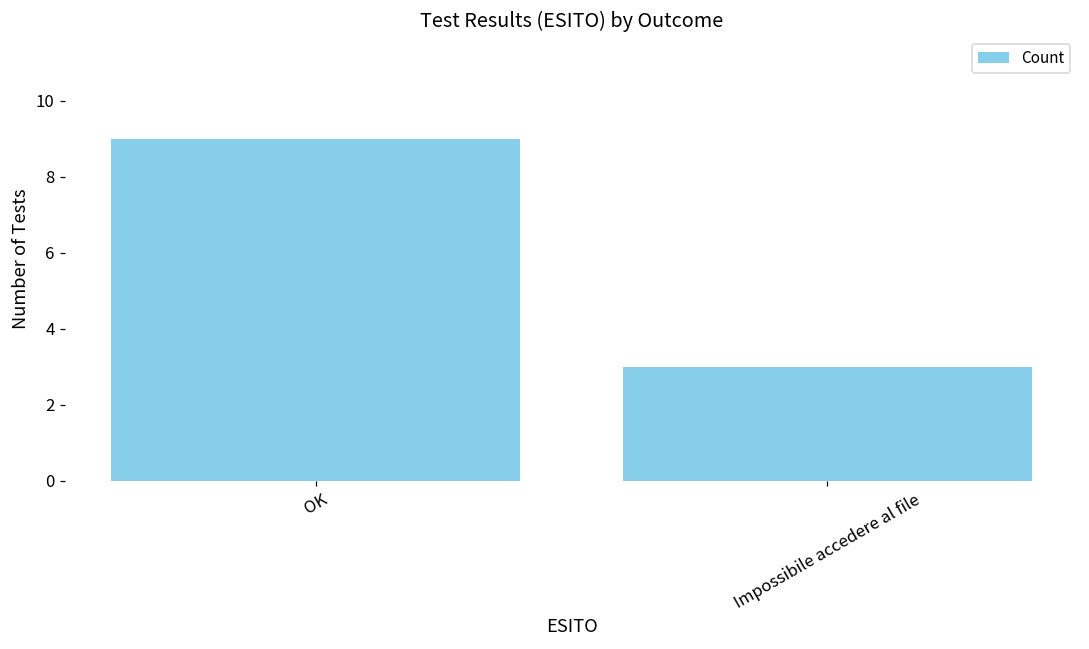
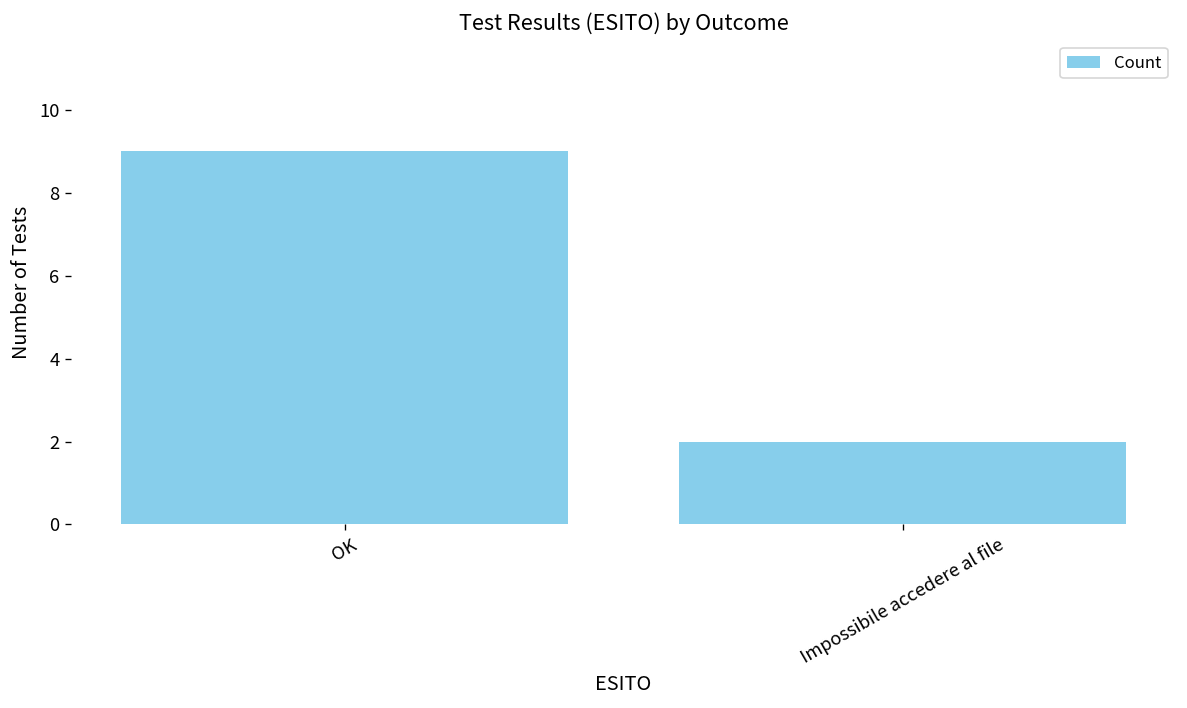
Impossibile accedere al file: 3 -> 2
